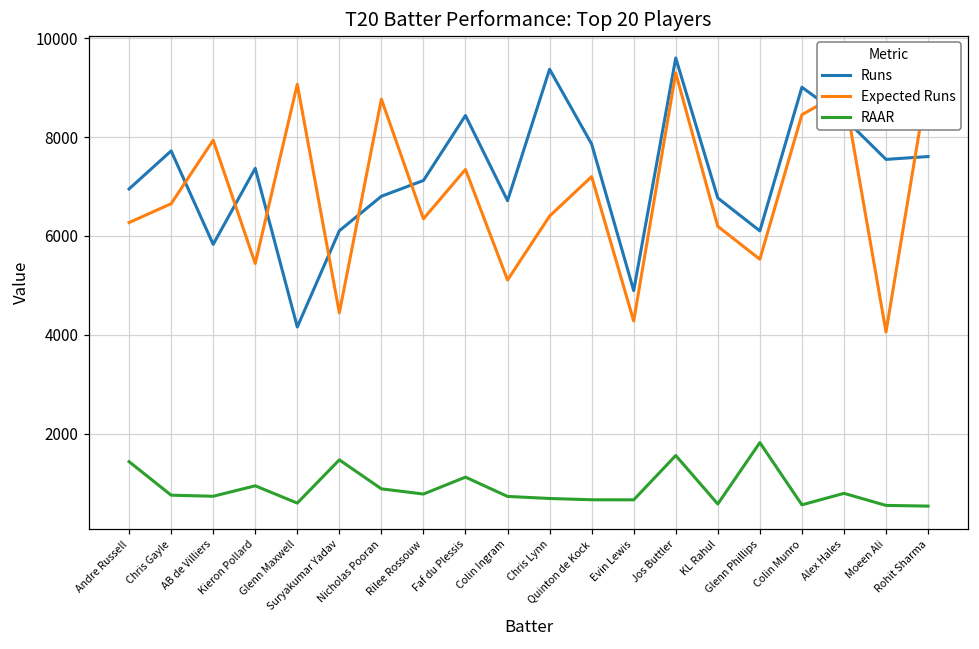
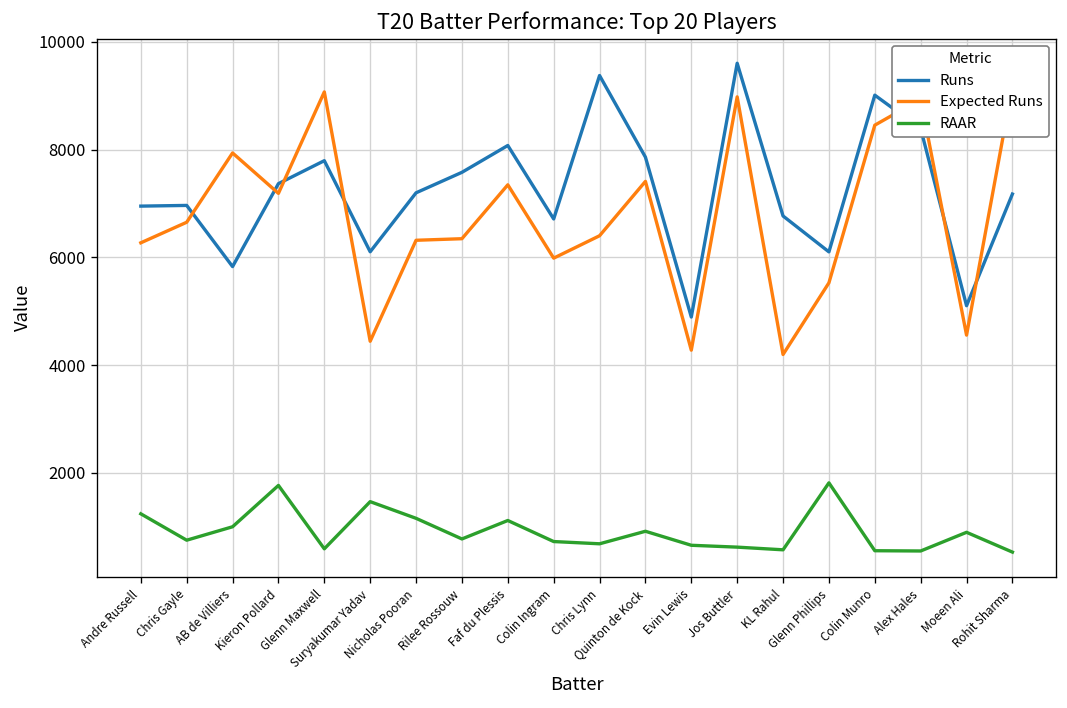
RAAR, Andre Russell: 1400 -> 1200
Runs, Chris Gayle: 7700 -> 7000
RAAR, AB de Villiers: 700 -> 1000
Expected Runs, Kieron Pollard: 5400 -> 7200
RAAR, Kieron Pollard: 900 -> 1800
Runs, Glenn Maxwell: 4200 -> 7800
Runs, Nicholas Pooran: 6800 -> 7200
Expected Runs, Nicholas Pooran: 8800 -> 6300
RAAR, Nicholas Pooran: 900 -> 1200
Runs, Rilee Rossouw: 7100 -> 7600
Runs, Faf du Plessis: 8400 -> 8100
Expected Runs, Colin Ingram: 5100 -> 6000
Expected Runs, Quinton de Kock: 7200 -> 7400
RAAR, Quinton de Kock: 700 -> 900
Expected Runs, Jos Buttler: 9300 -> 9000
RAAR, Jos Buttler: 1600 -> 600
Expected Runs, KL Rahul: 6200 -> 4200
RAAR, Alex Hales: 800 -> 600
Runs, Moeen Ali: 7500 -> 5100
Expected Runs, Moeen Ali: 4100 -> 4600
RAAR, Moeen Ali: 500 -> 900
Runs, Rohit Sharma: 7600 -> 7200
